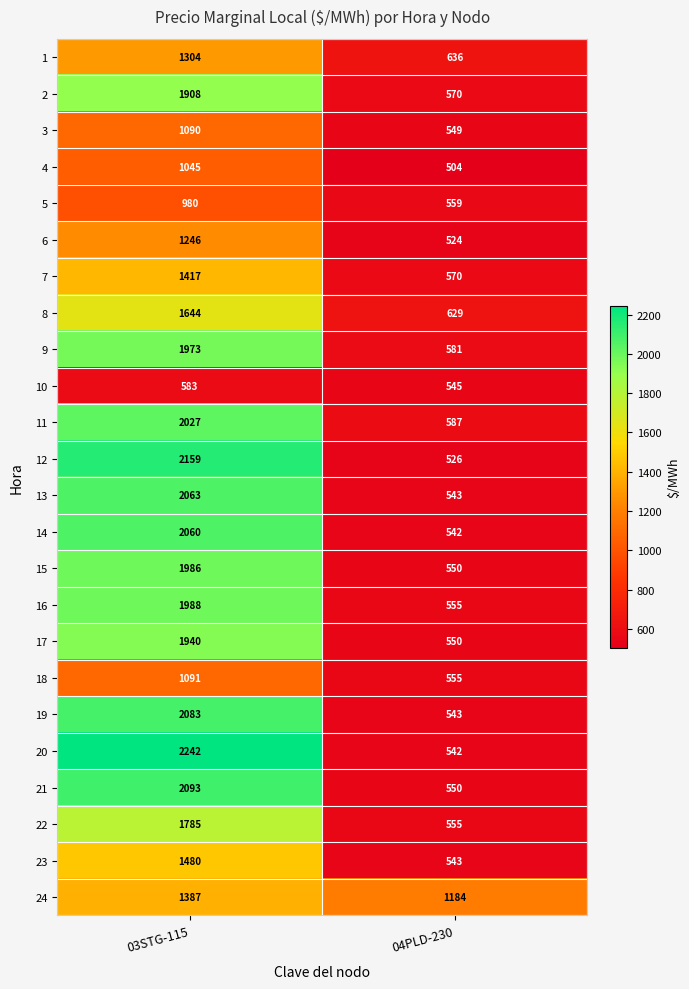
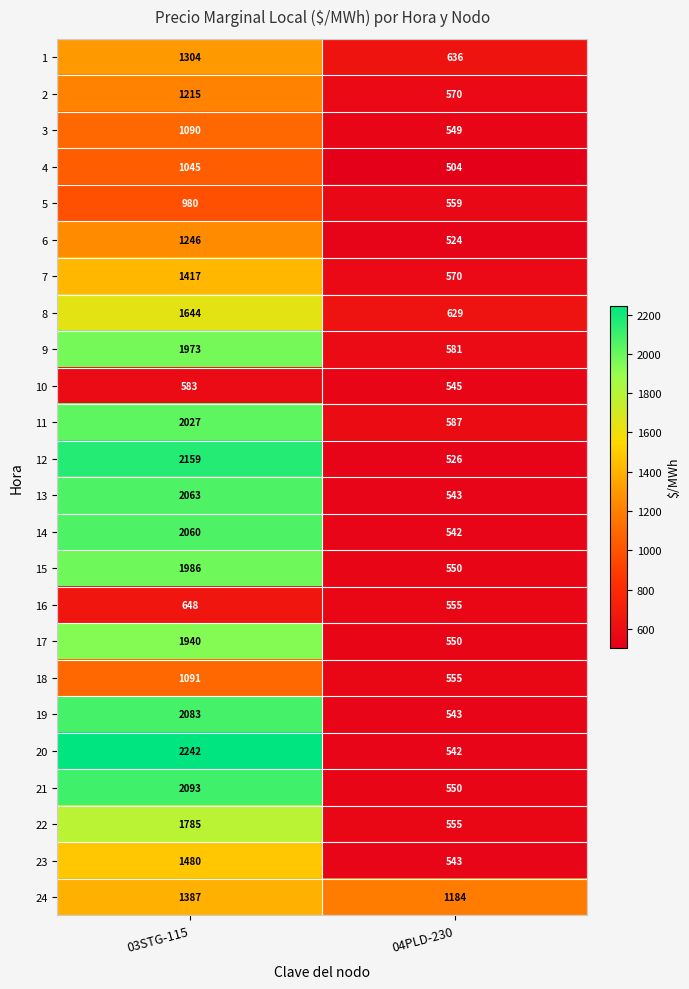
2, 03STG-115: 1908 -> 1215
16, 03STG-115: 1988 -> 648
